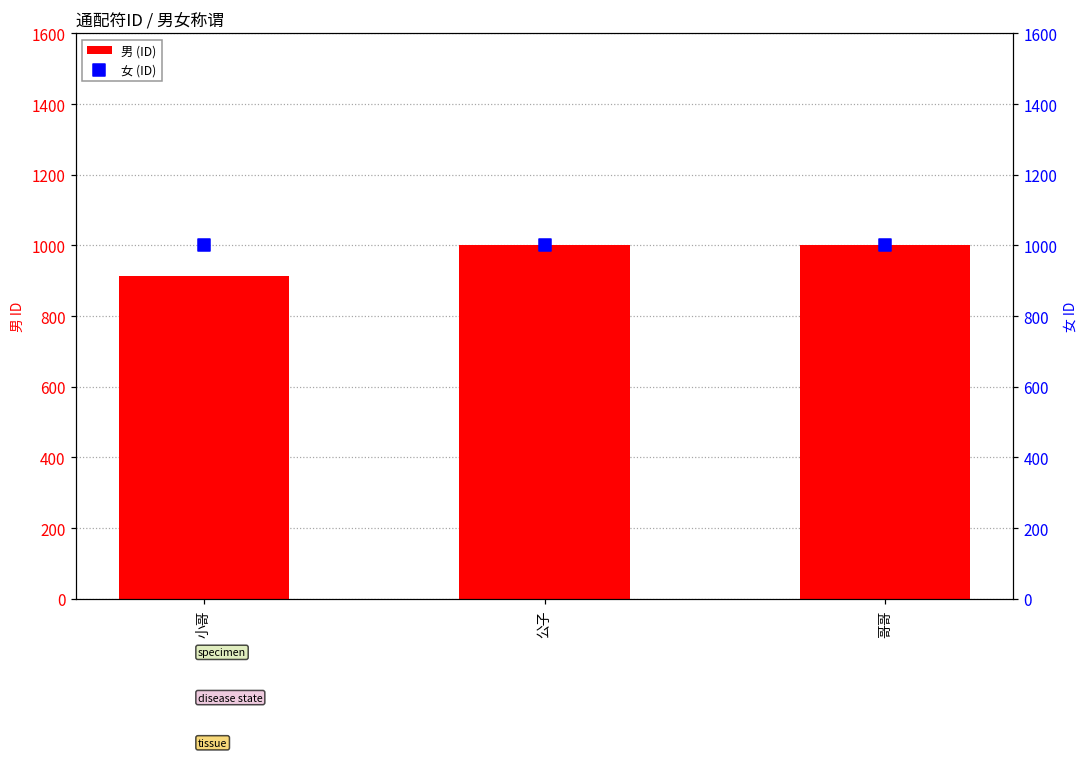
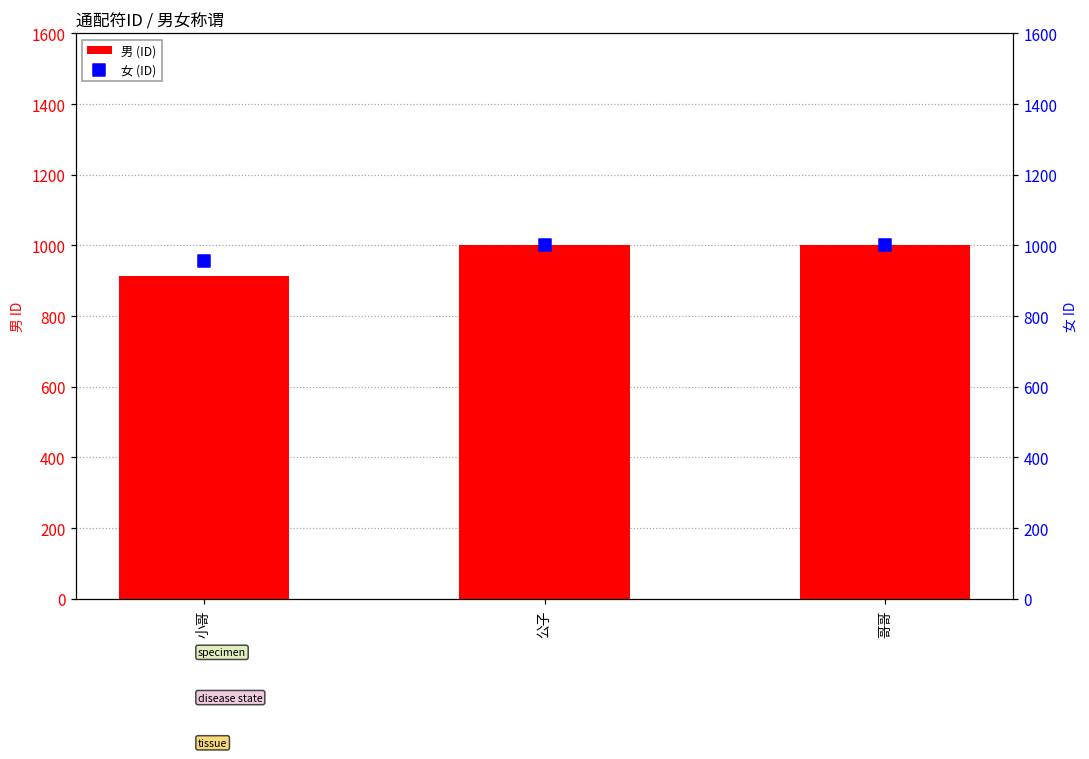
女 (ID), 小哥: 1000 -> 960
